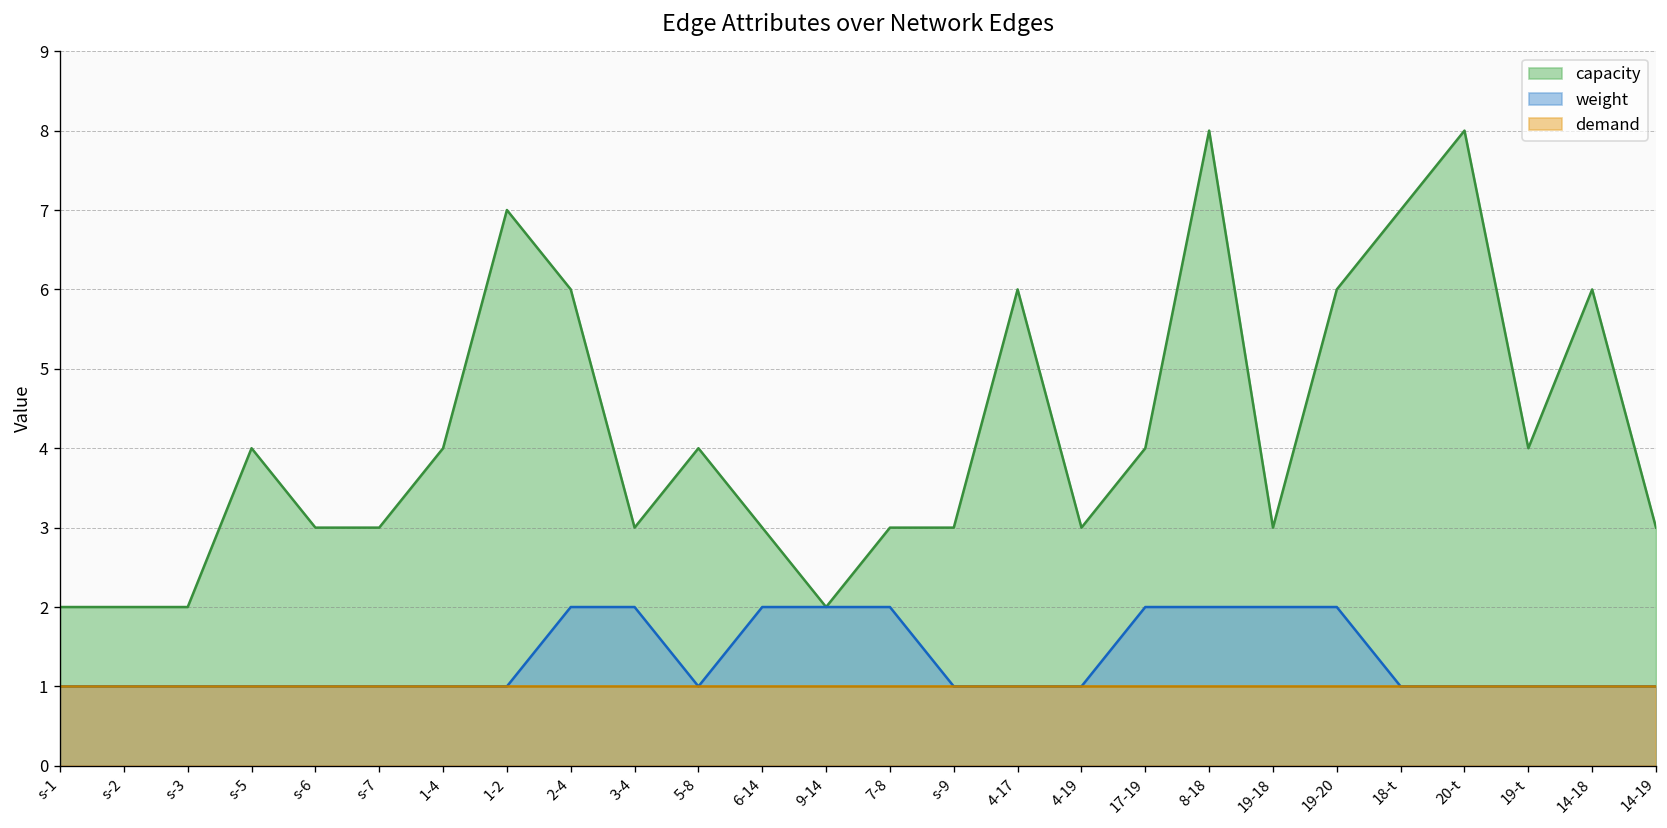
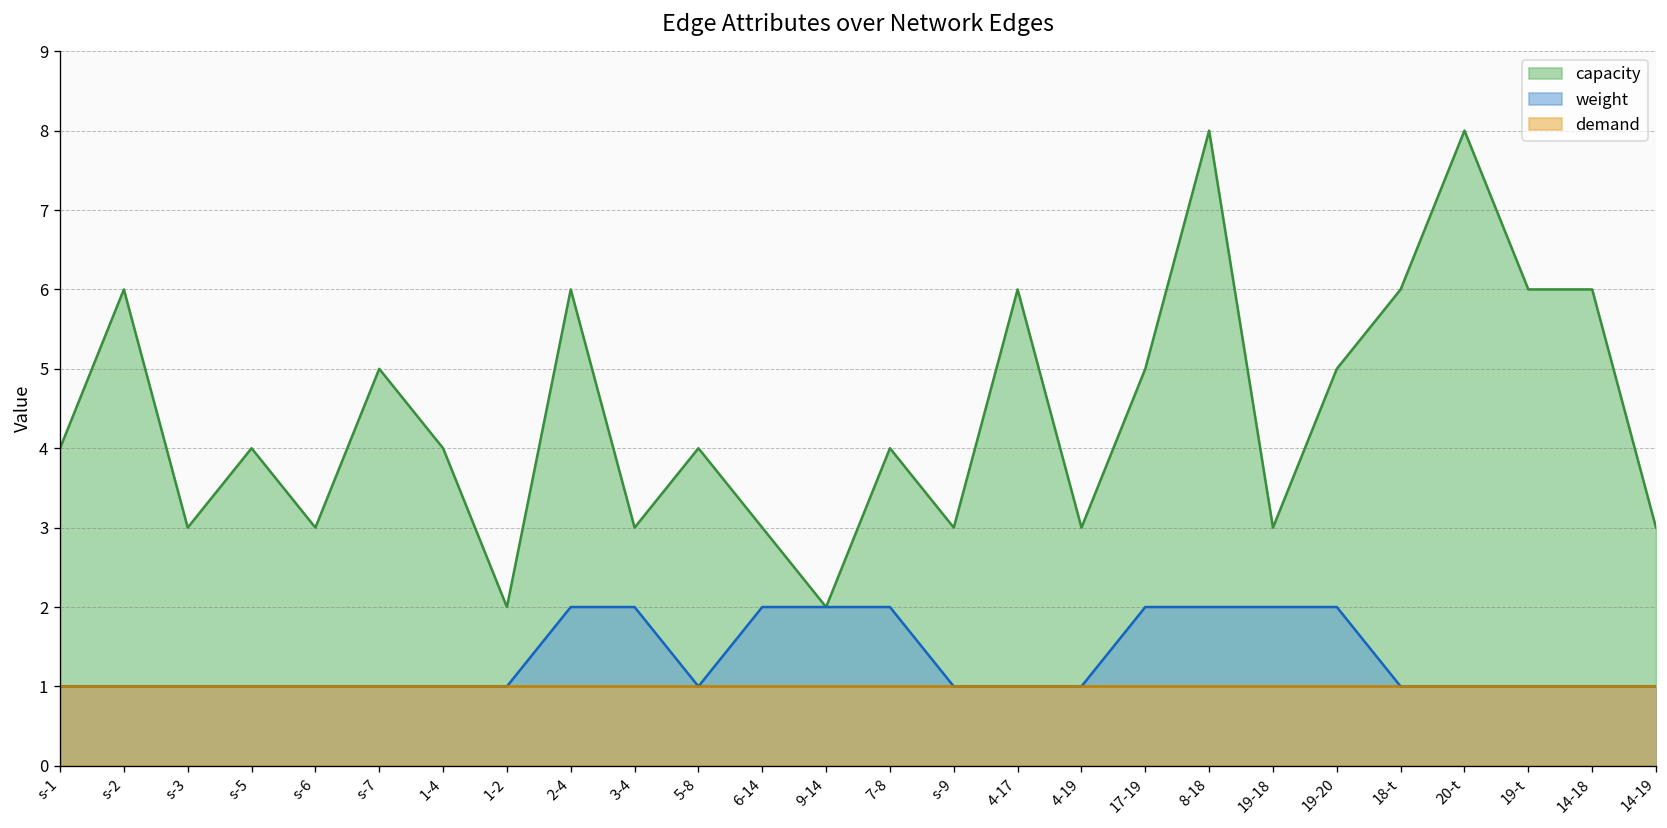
capacity, s-1: 2 -> 4
capacity, s-2: 2 -> 6
capacity, s-3: 2 -> 3
capacity, s-7: 3 -> 5
capacity, 1-2: 7 -> 2
capacity, 7-8: 3 -> 4
capacity, 17-19: 4 -> 5
capacity, 19-20: 6 -> 5
capacity, 18-t: 7 -> 6
capacity, 19-t: 4 -> 6
